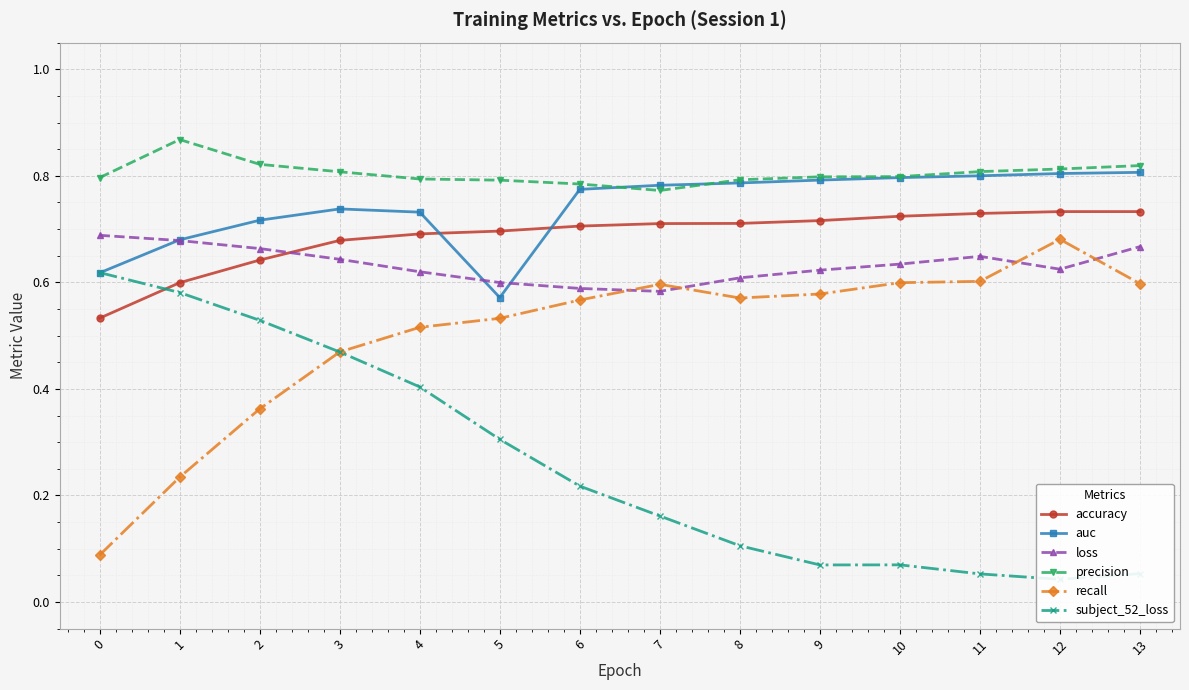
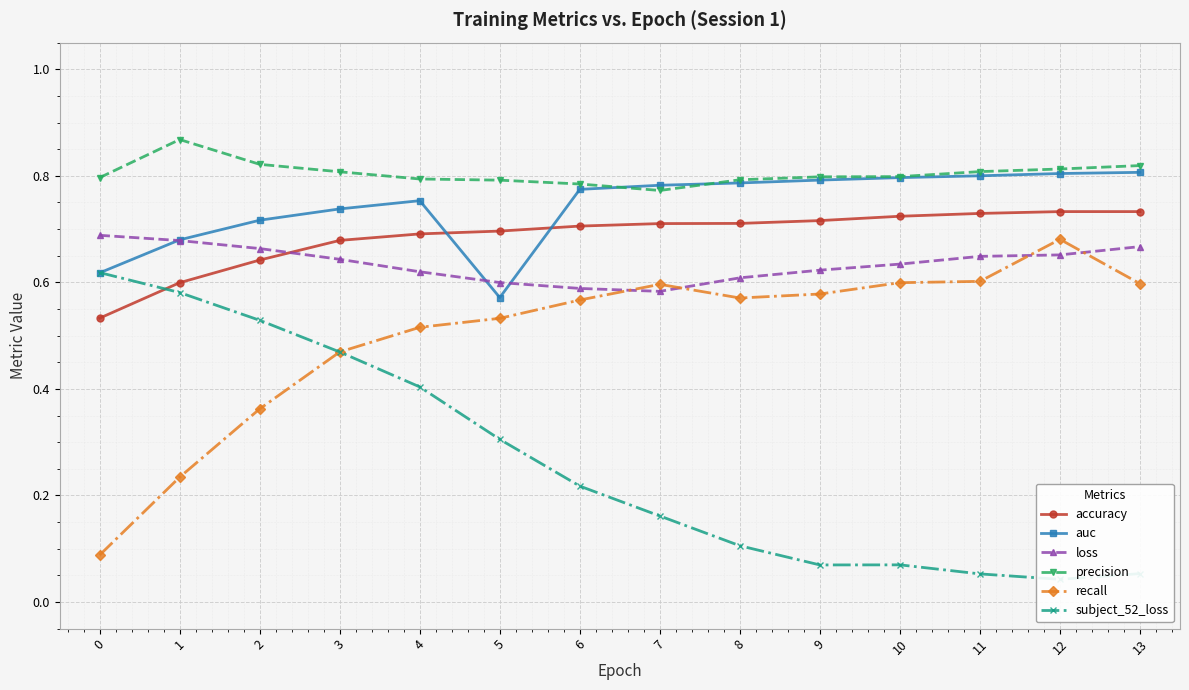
auc, 4: 0.73 -> 0.75
loss, 12: 0.62 -> 0.65
